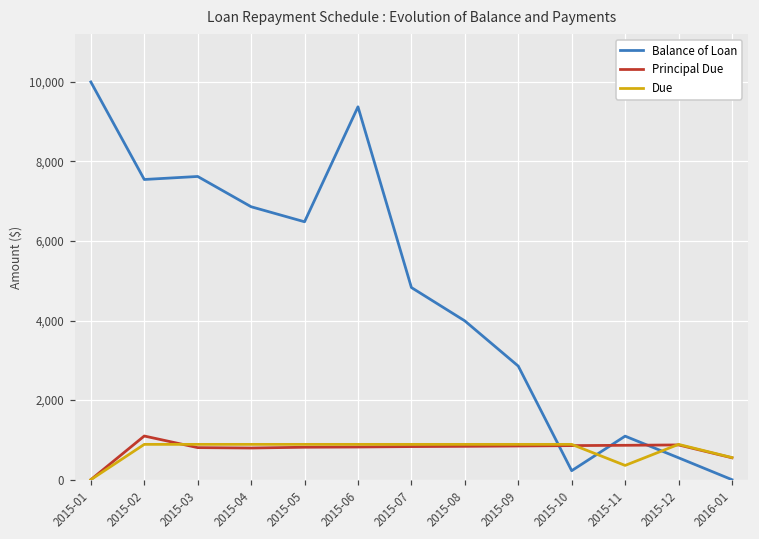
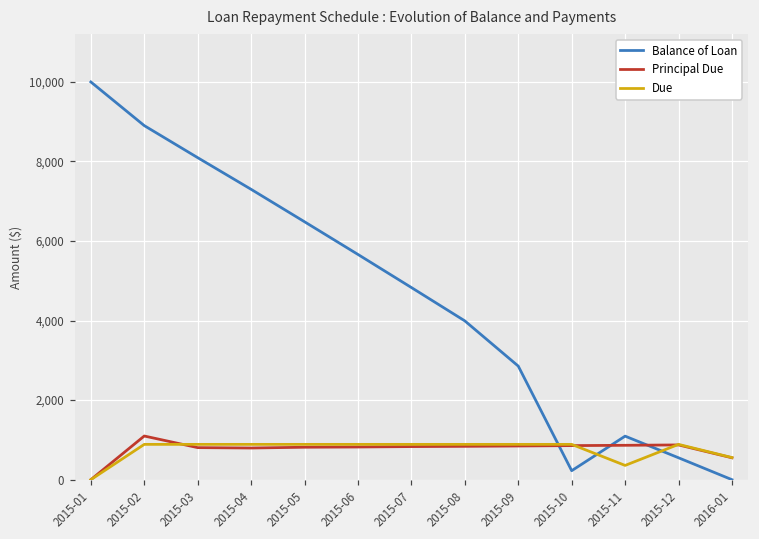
Balance of Loan, 2015-02: 7,500 -> 8,900
Balance of Loan, 2015-03: 7,600 -> 8,100
Balance of Loan, 2015-04: 6,900 -> 7,300
Balance of Loan, 2015-06: 9,400 -> 5,700
